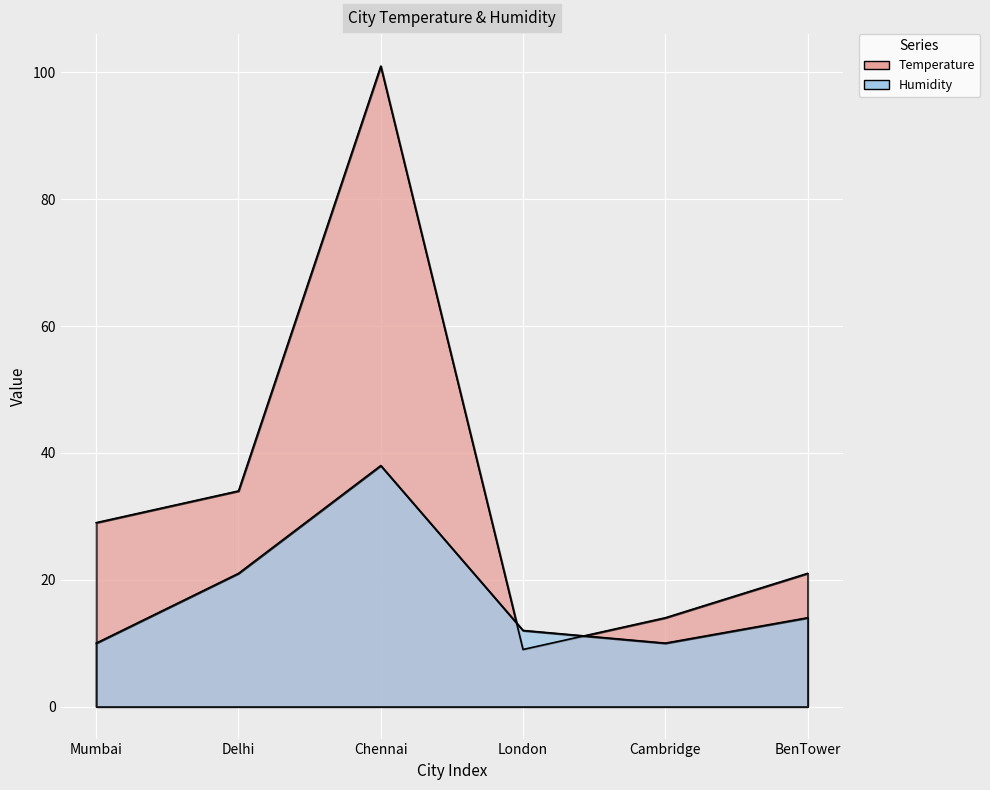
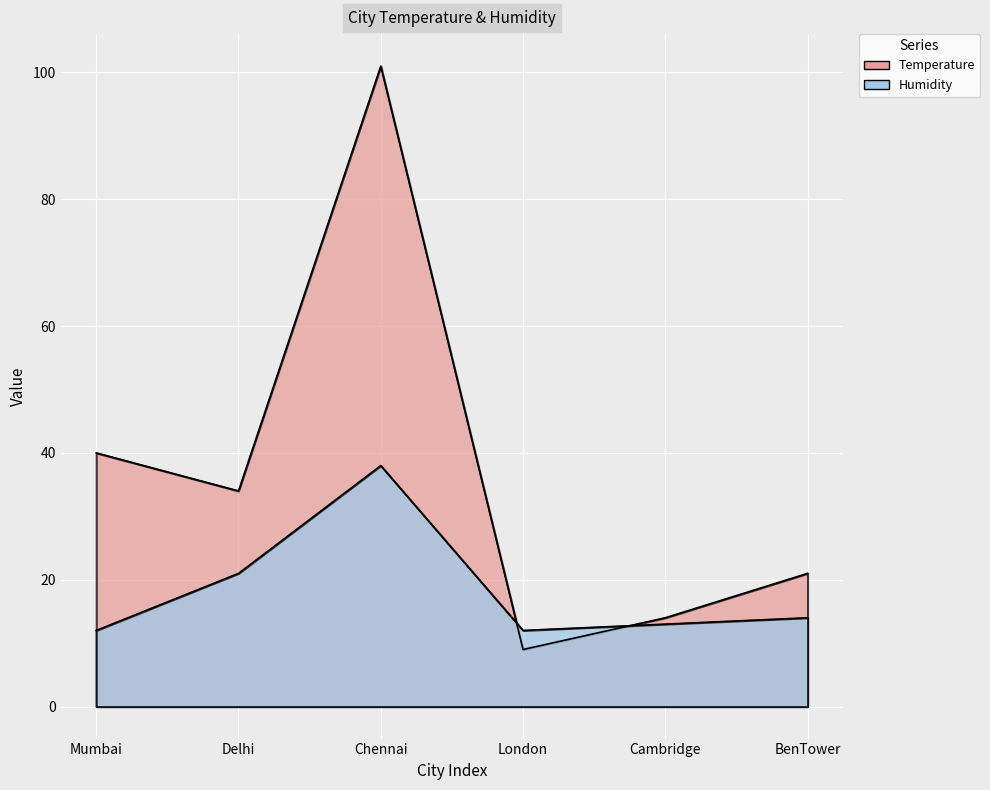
Temperature, Mumbai: 29 -> 40
Humidity, Mumbai: 10 -> 12
Humidity, Cambridge: 10 -> 13
